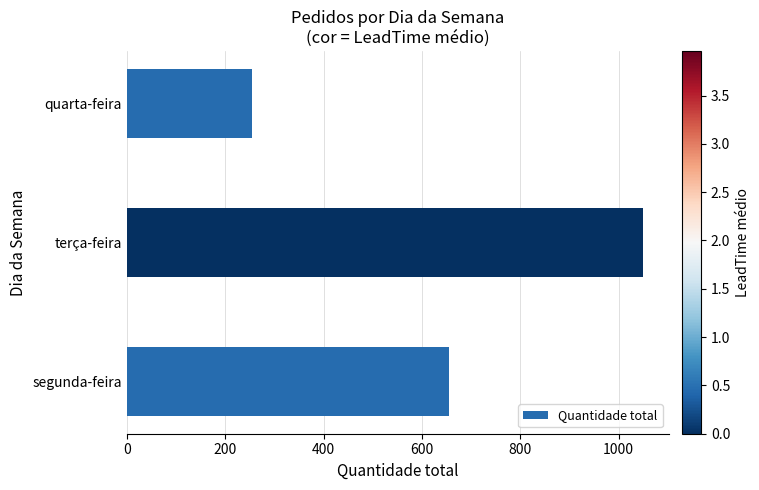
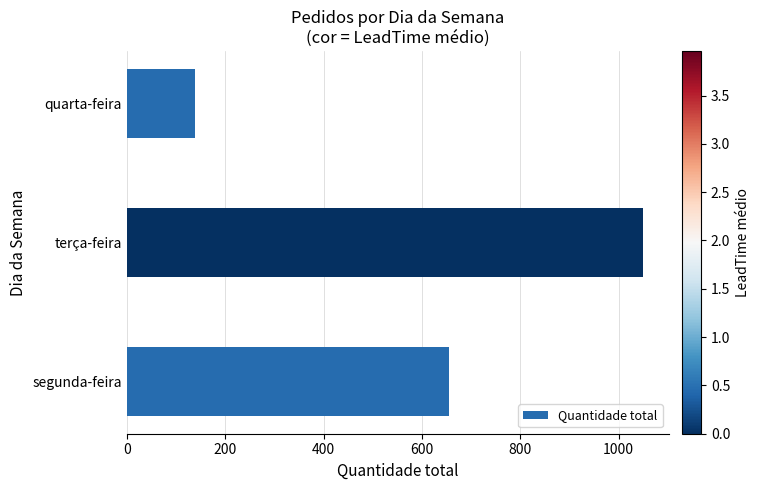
quarta-feira: 250 -> 140
